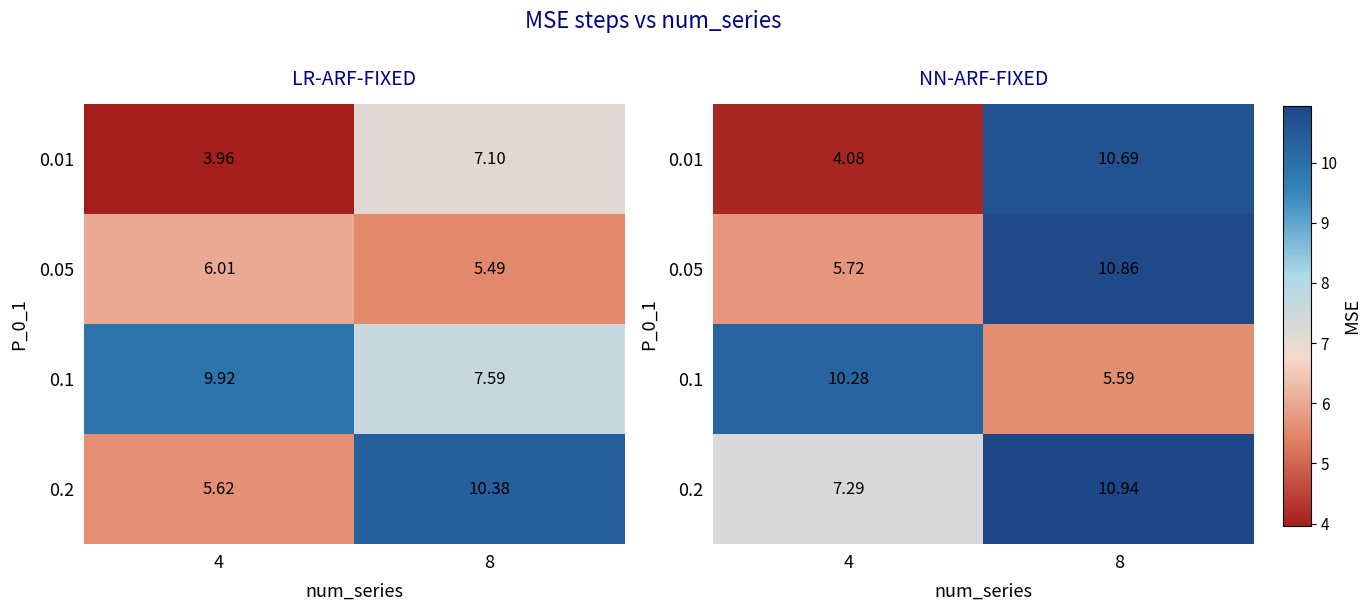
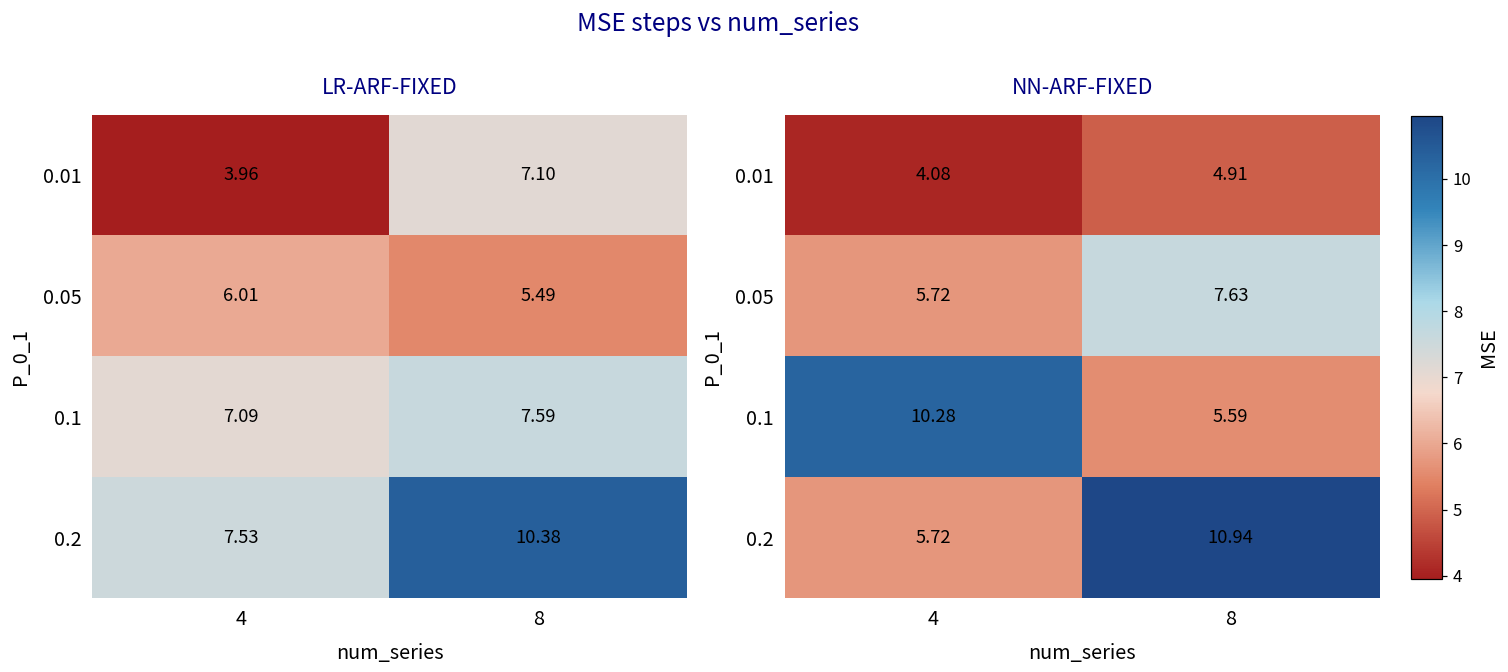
LR-ARF-FIXED, 0.1, 4: 9.92 -> 7.09
LR-ARF-FIXED, 0.2, 4: 5.62 -> 7.53
NN-ARF-FIXED, 0.01, 8: 10.69 -> 4.91
NN-ARF-FIXED, 0.05, 8: 10.86 -> 7.63
NN-ARF-FIXED, 0.2, 4: 7.29 -> 5.72
